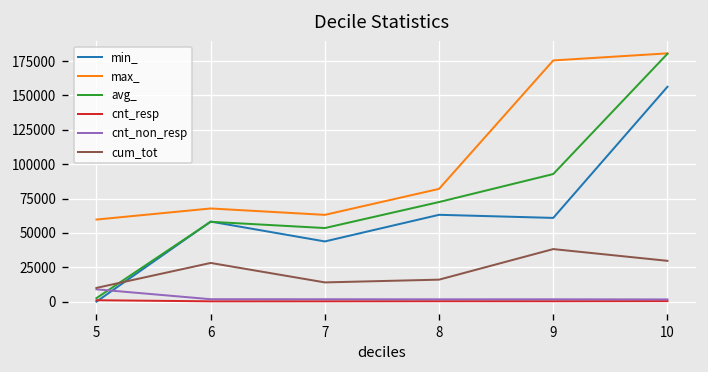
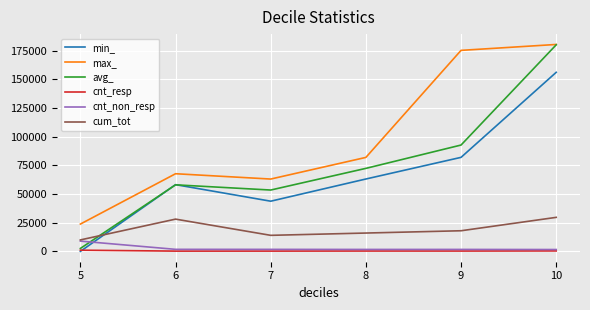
max_, 5: 60000 -> 24000
min_, 9: 61000 -> 82000
cum_tot, 9: 38000 -> 18000
